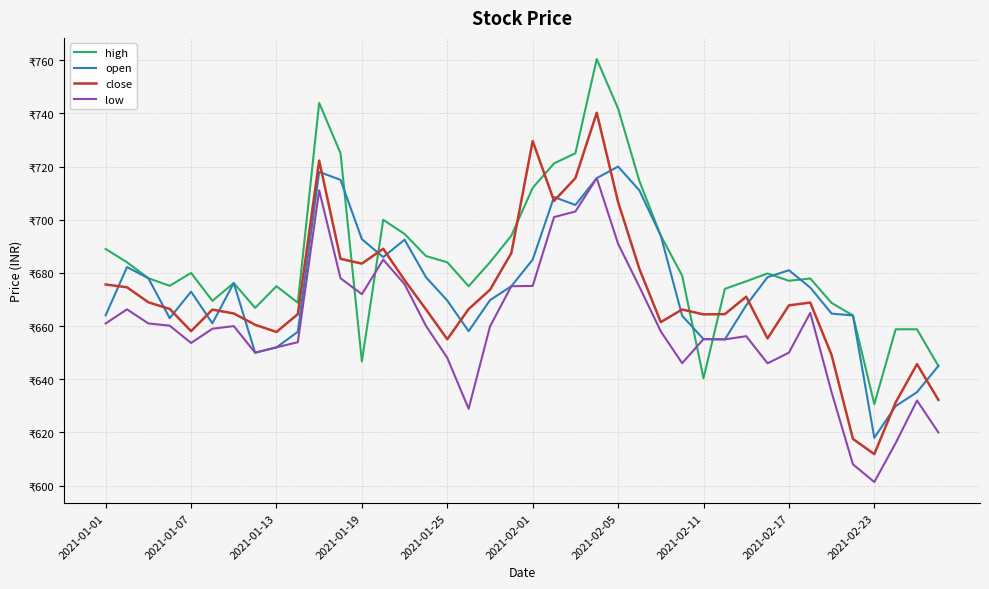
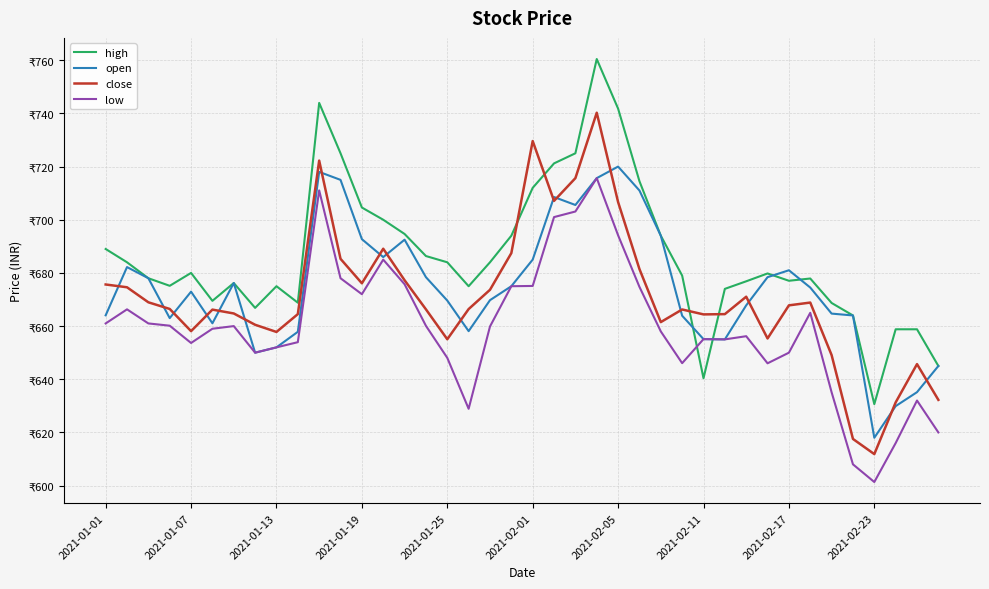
high, 2021-01-19: ₹647 -> ₹705
close, 2021-01-19: ₹684 -> ₹676
low, 2021-02-05: ₹691 -> ₹694
